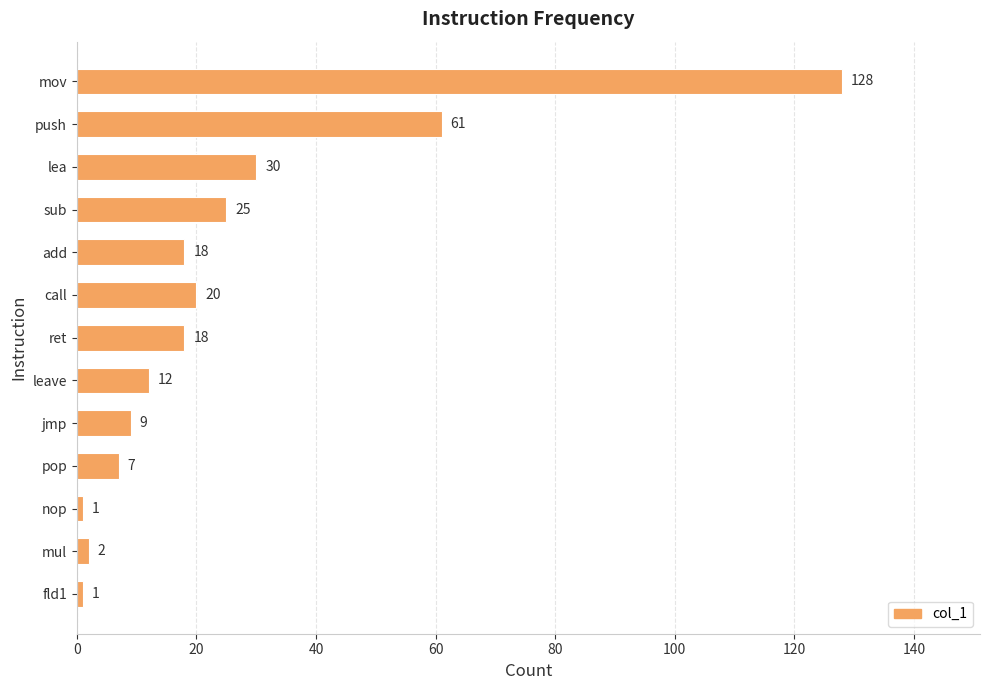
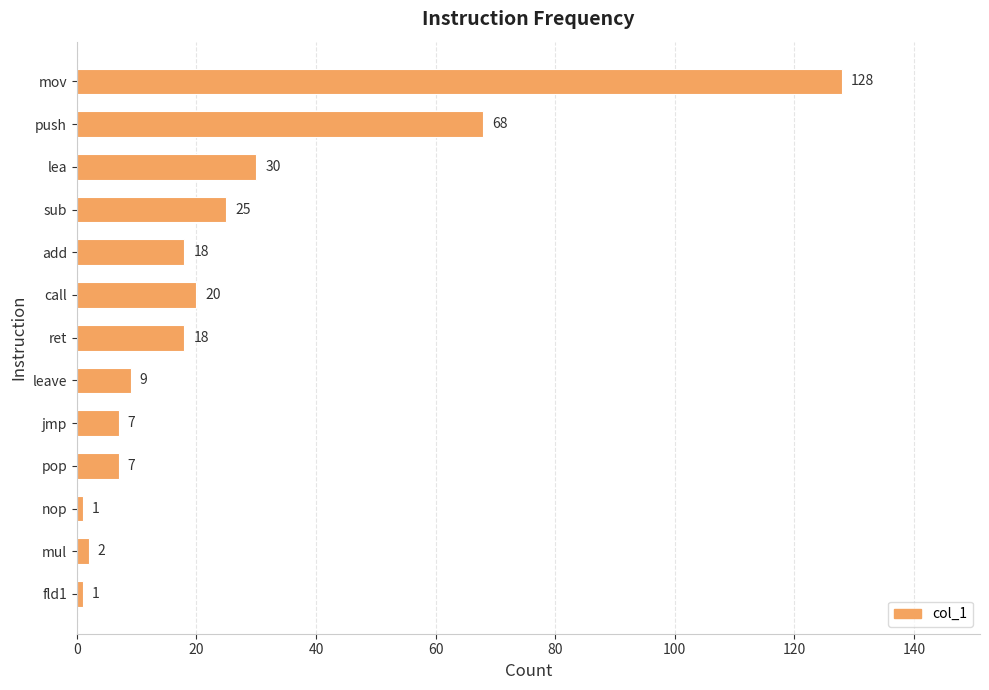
push: 61 -> 68
leave: 12 -> 9
jmp: 9 -> 7
